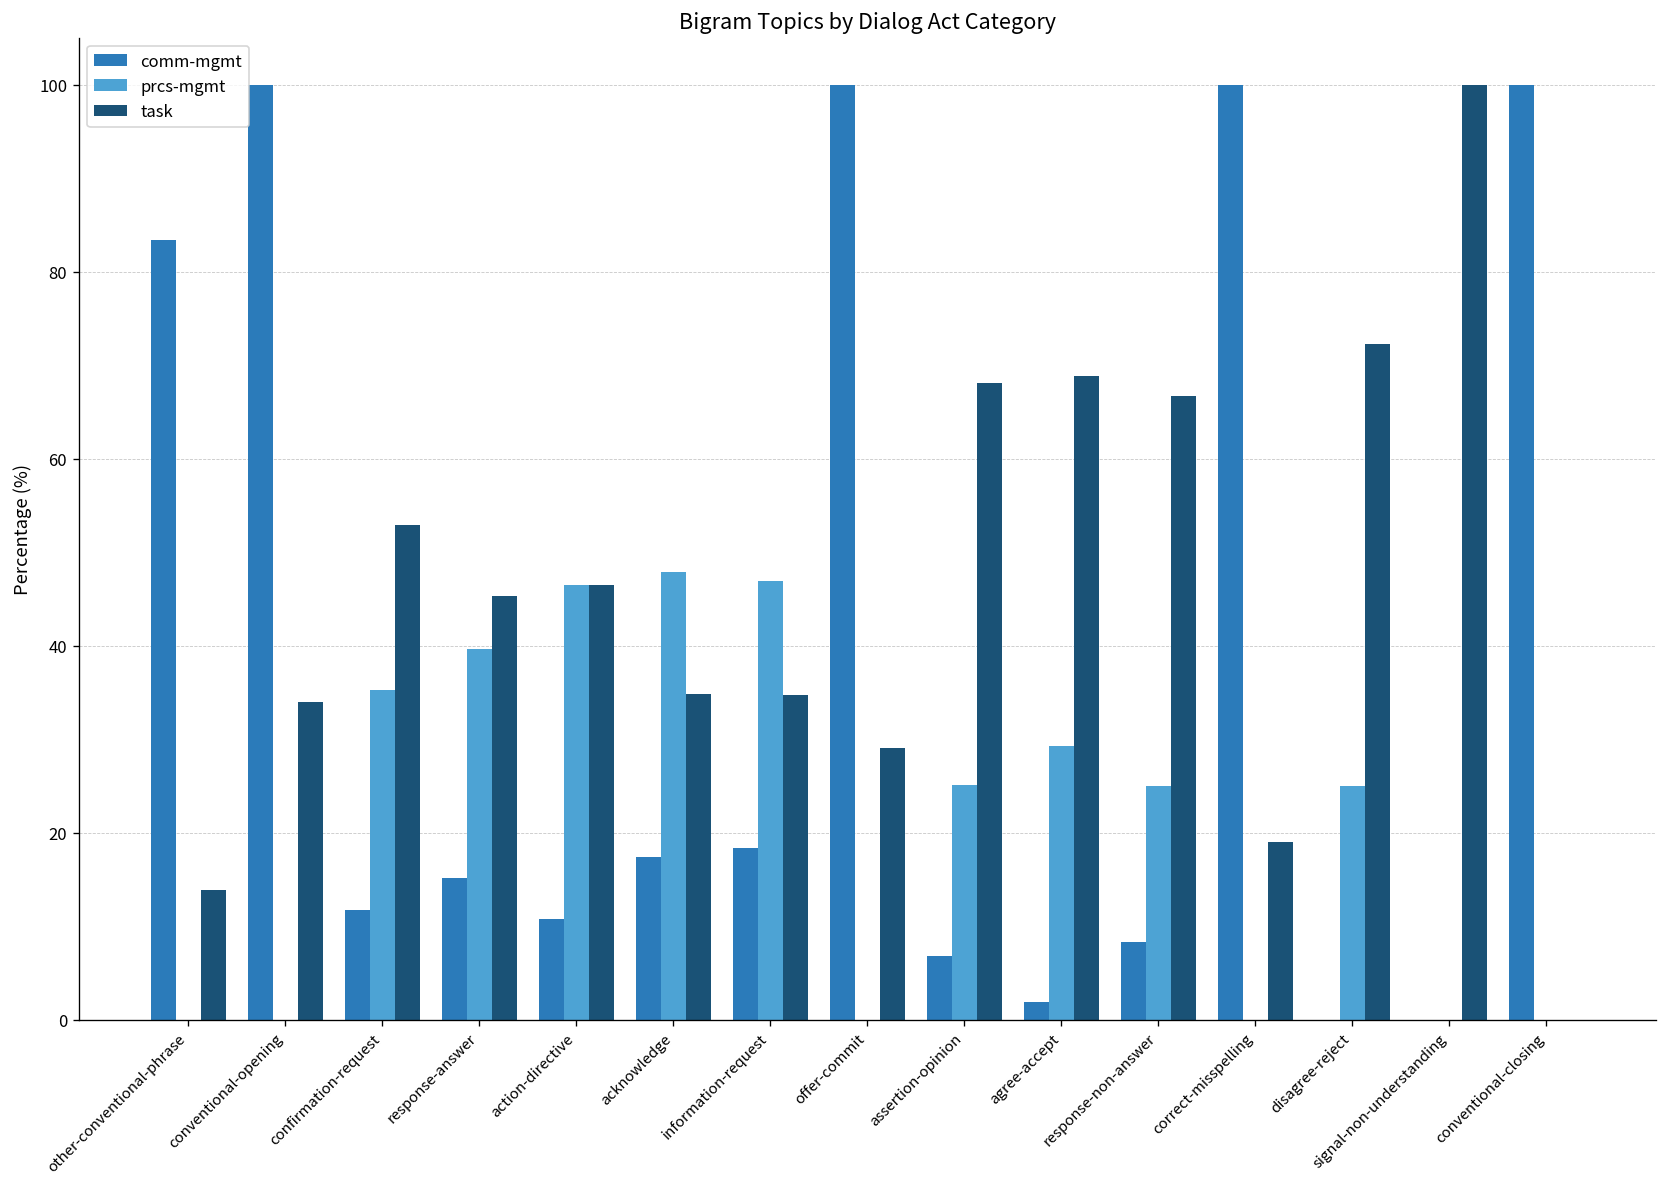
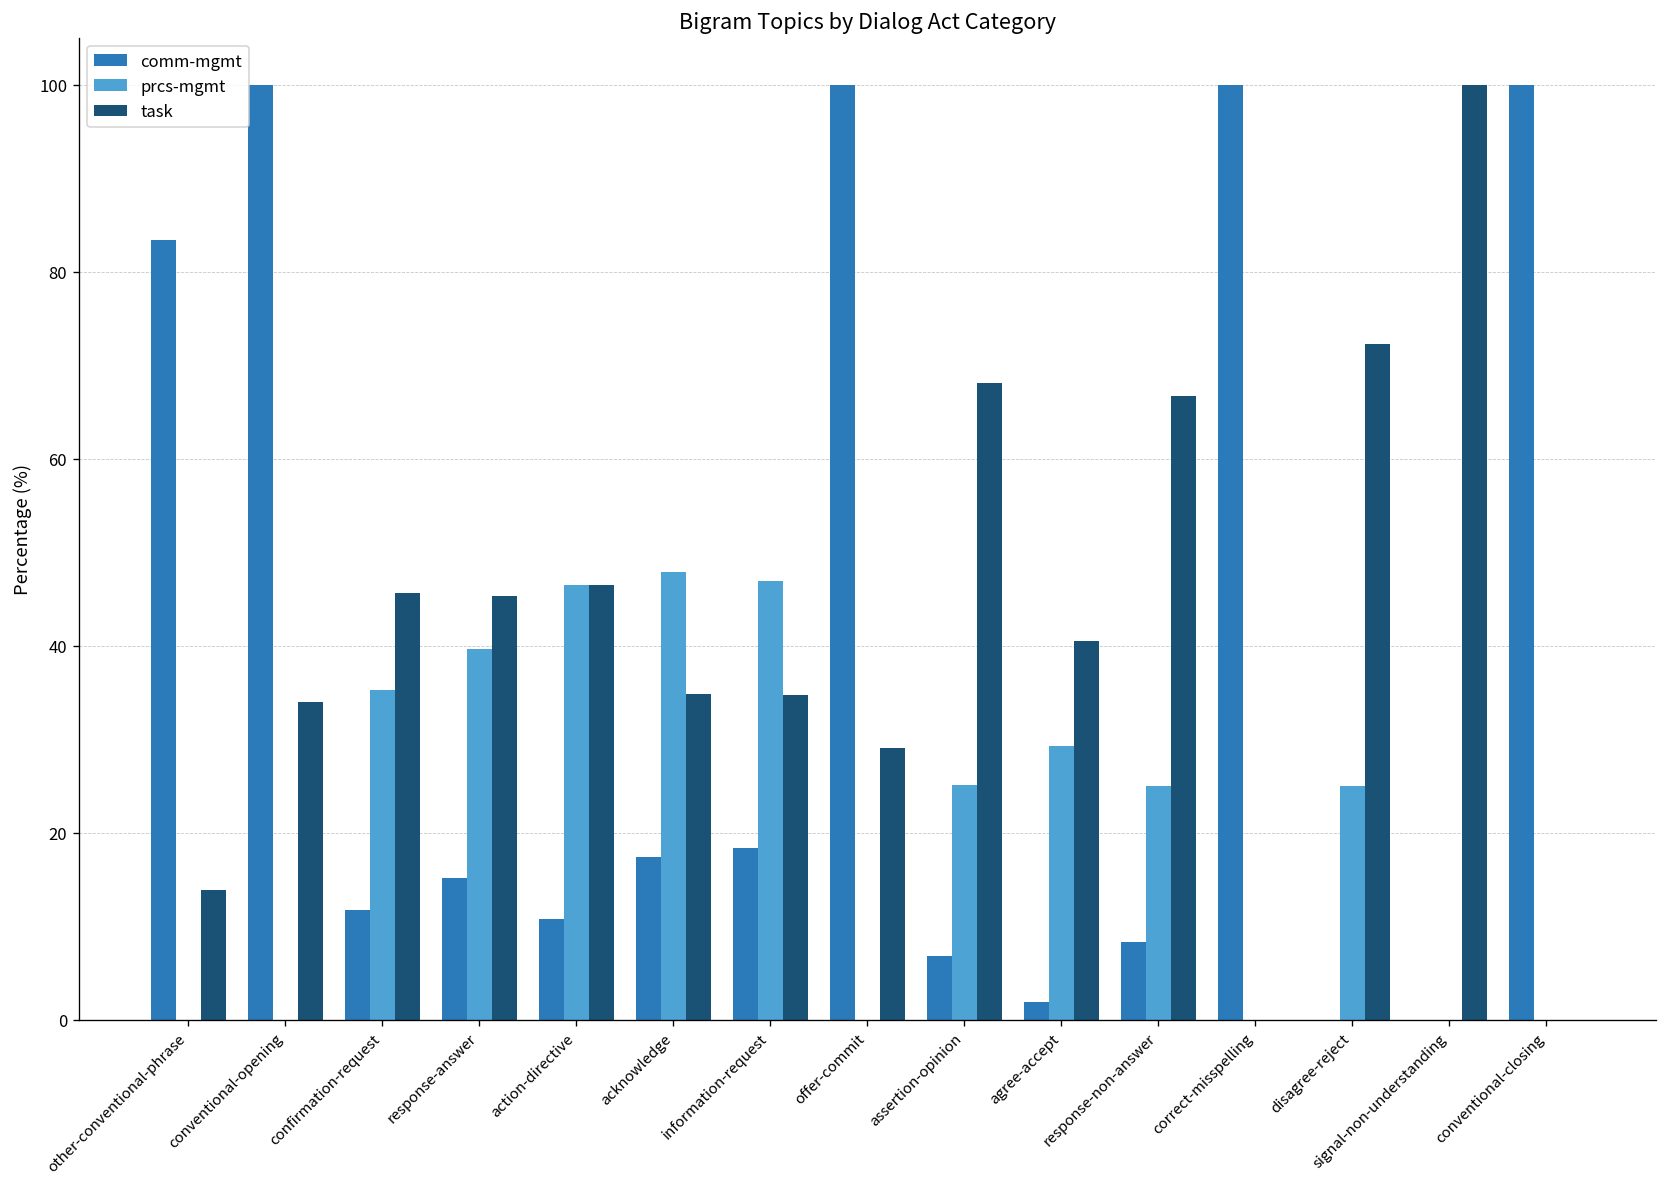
task, confirmation-request: 53 -> 46
task, agree-accept: 69 -> 40
task, correct-misspelling: 19 -> 0
